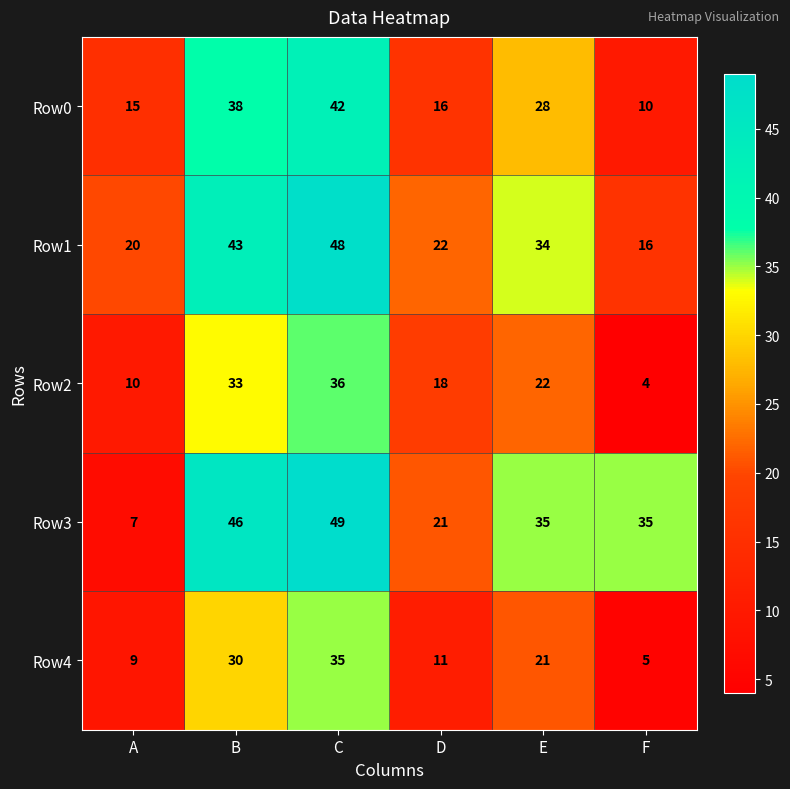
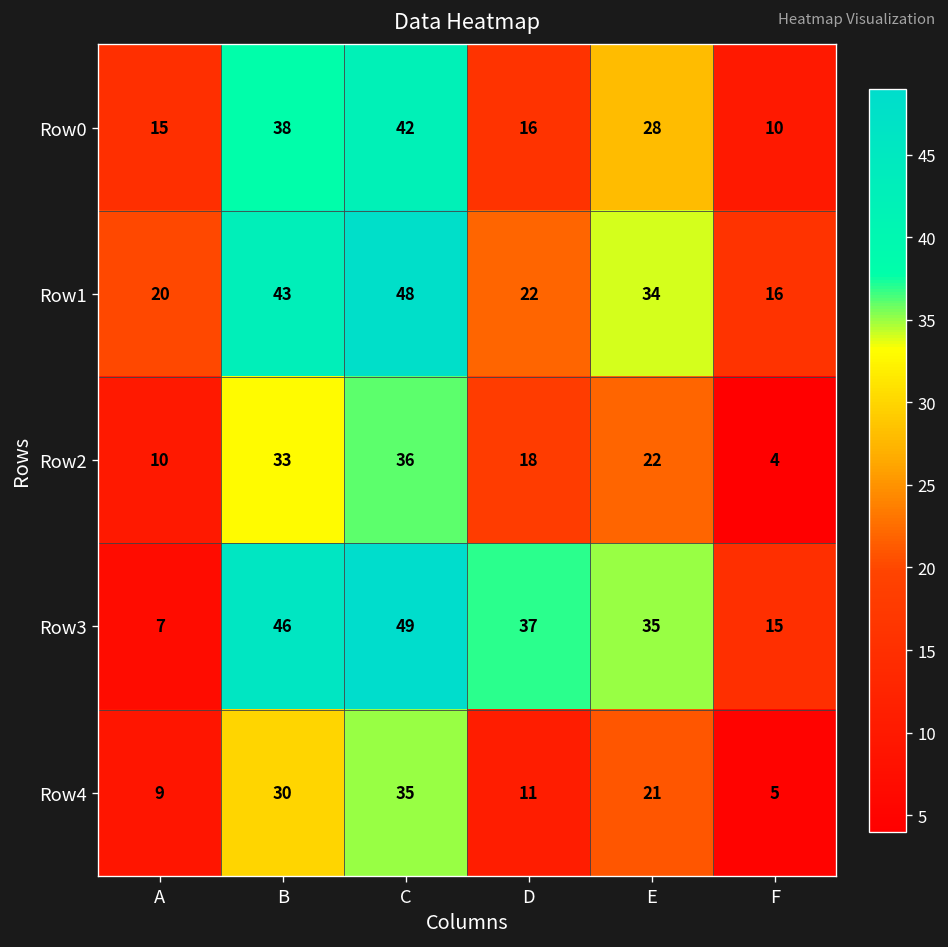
Row3, D: 21 -> 37
Row3, F: 35 -> 15
